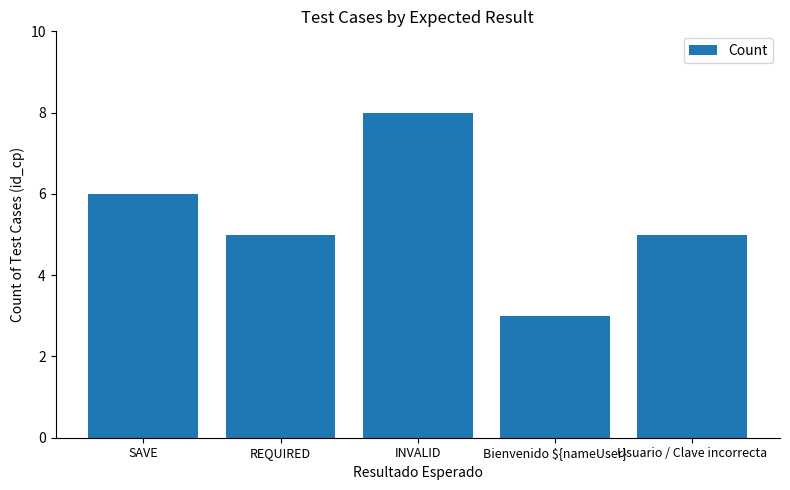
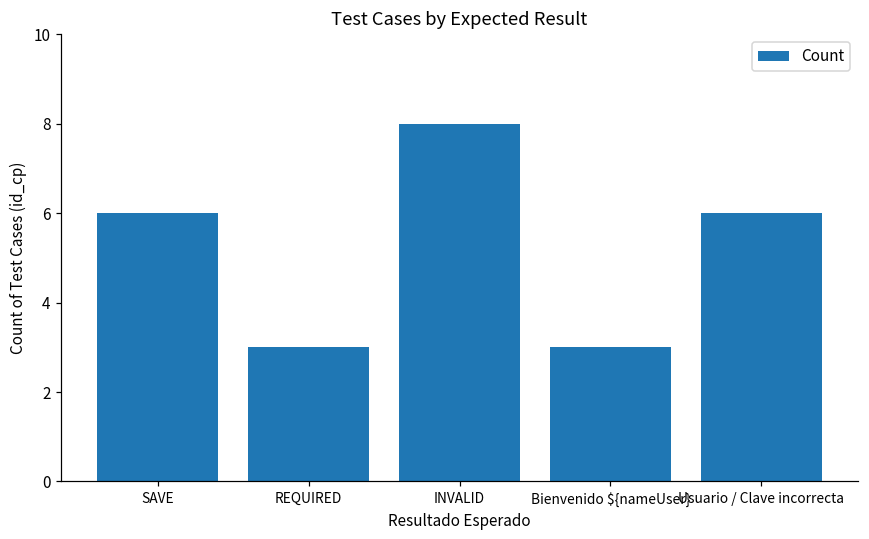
REQUIRED: 5 -> 3
Usuario / Clave incorrecta: 5 -> 6
